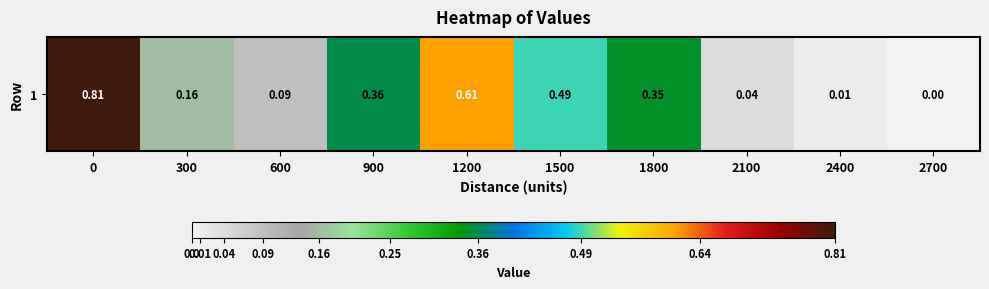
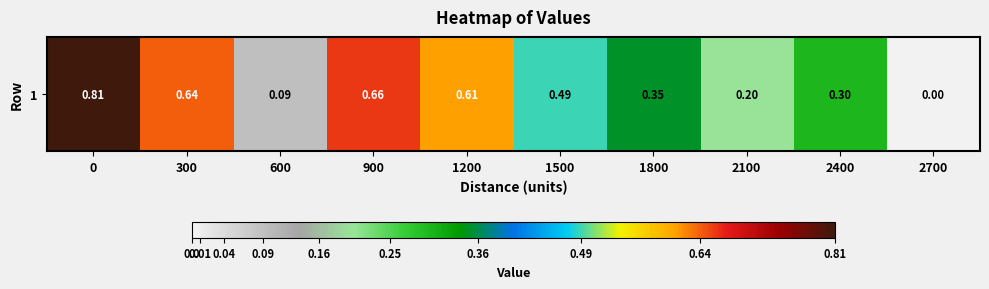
1, 300: 0.16 -> 0.64
1, 900: 0.36 -> 0.66
1, 2100: 0.04 -> 0.20
1, 2400: 0.01 -> 0.30
